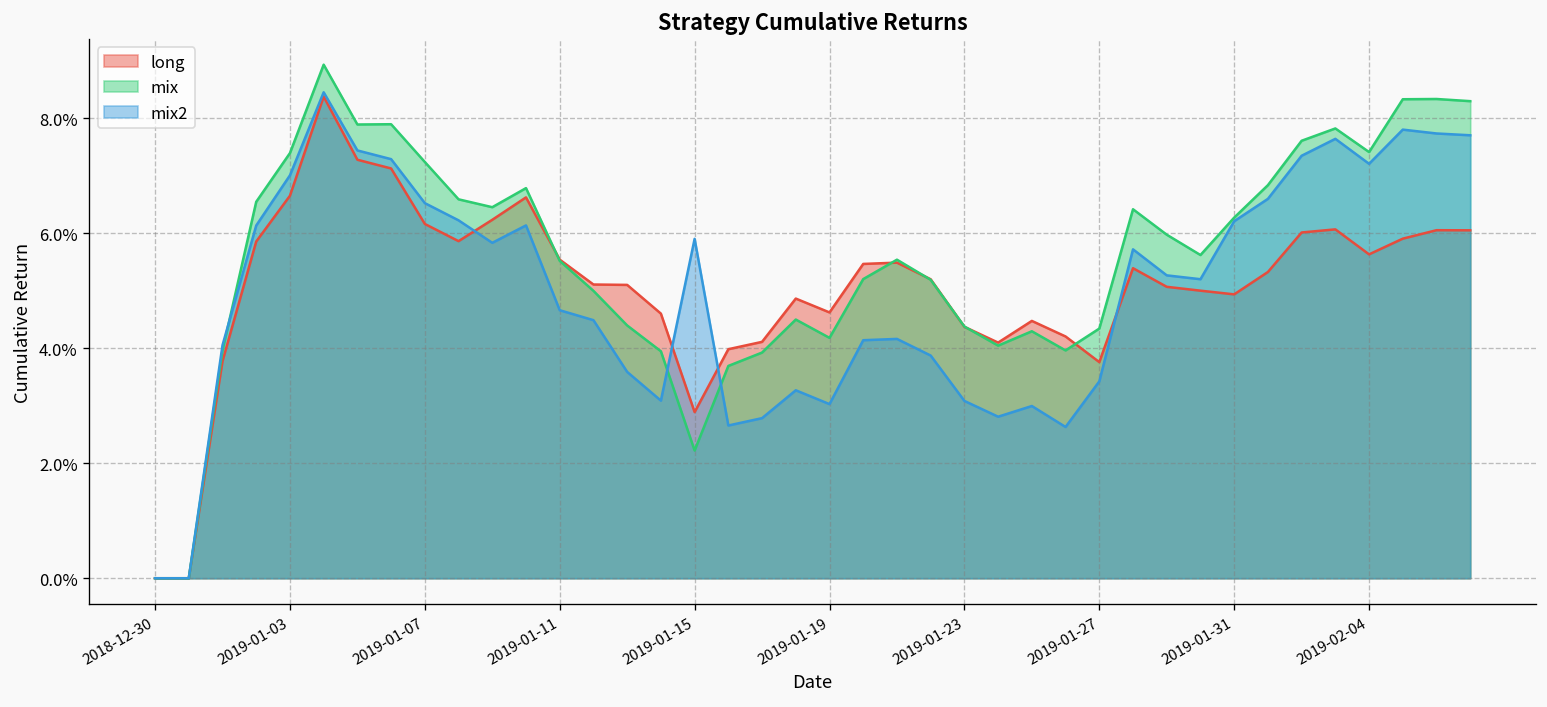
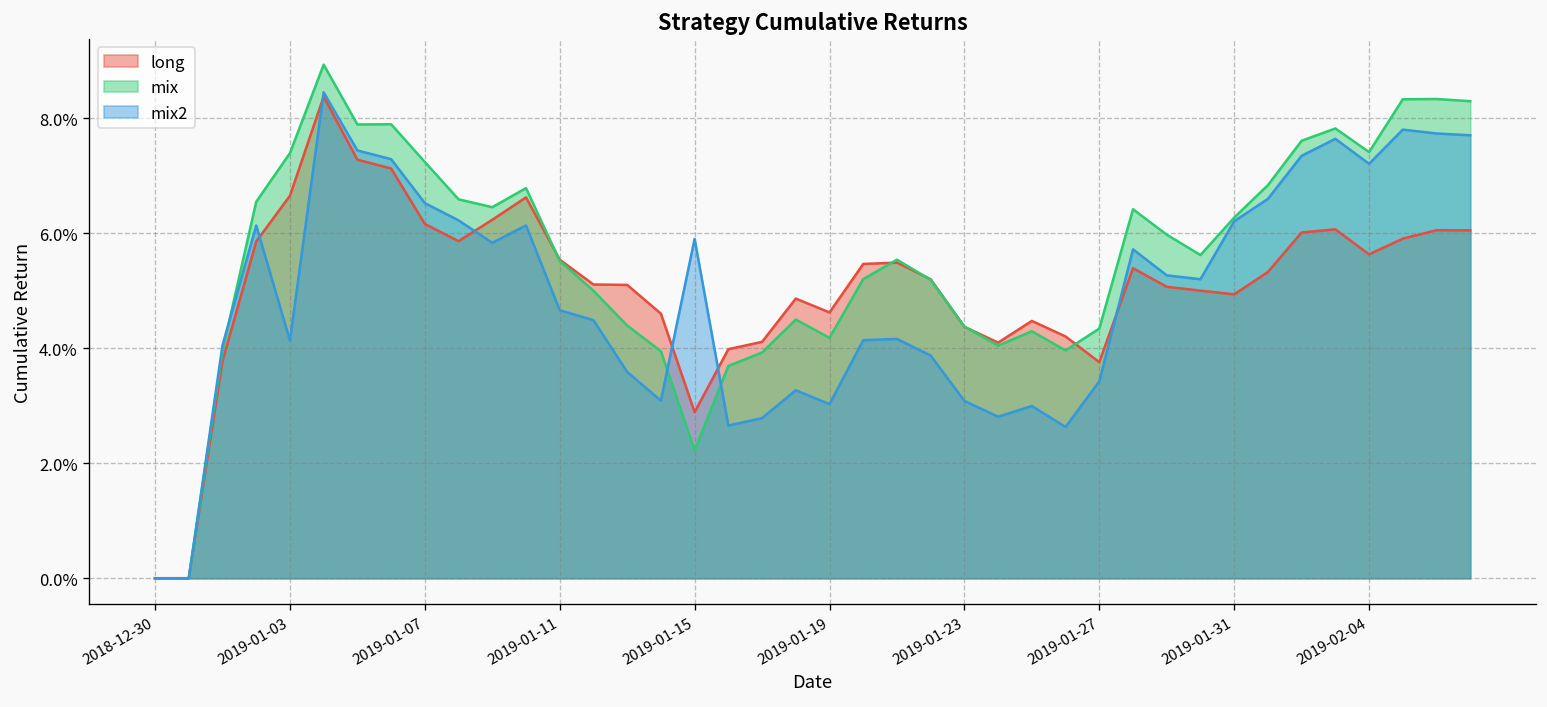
mix2, 2019-01-03: 7.0% -> 4.1%
